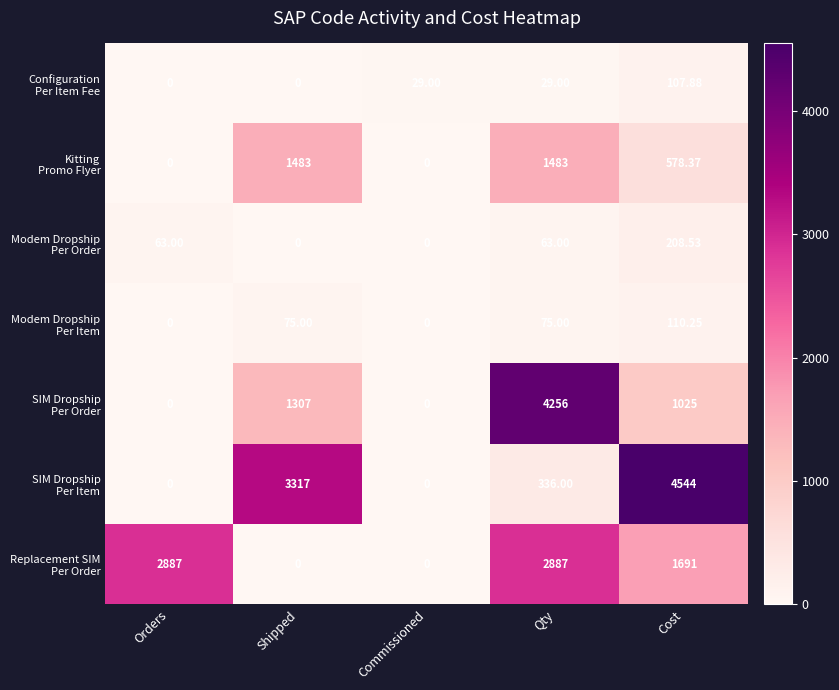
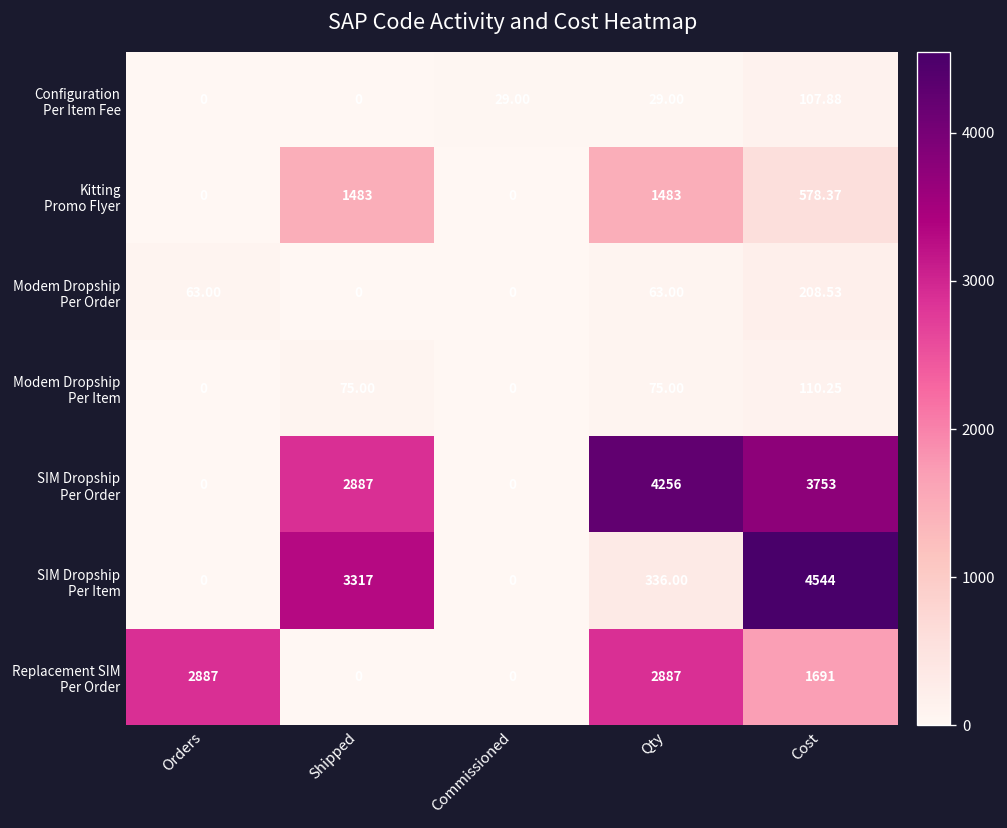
SIM Dropship Per Order, Shipped: 1307 -> 2887
SIM Dropship Per Order, Cost: 1025 -> 3753
